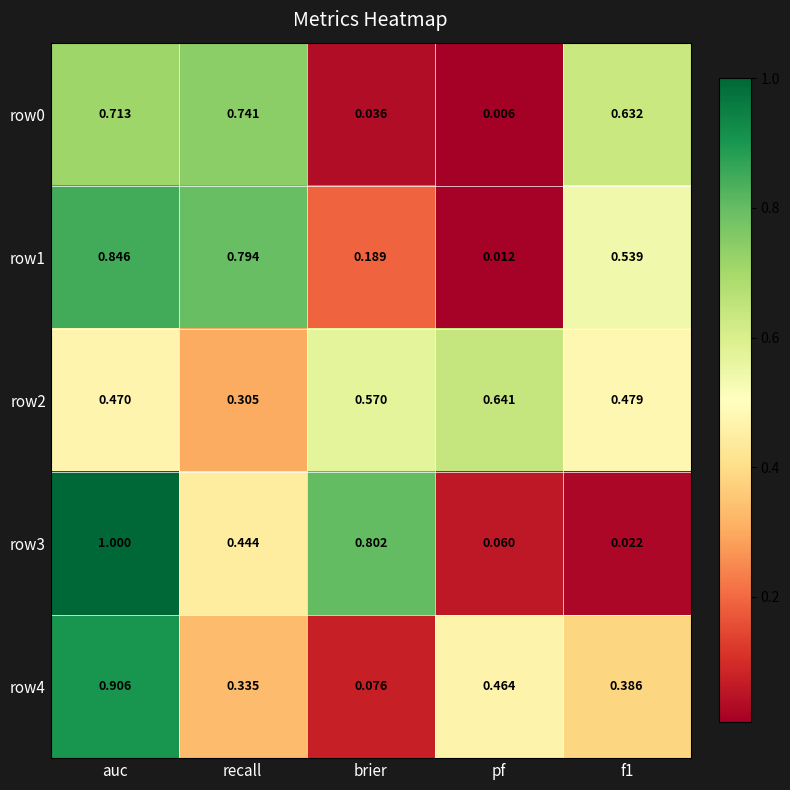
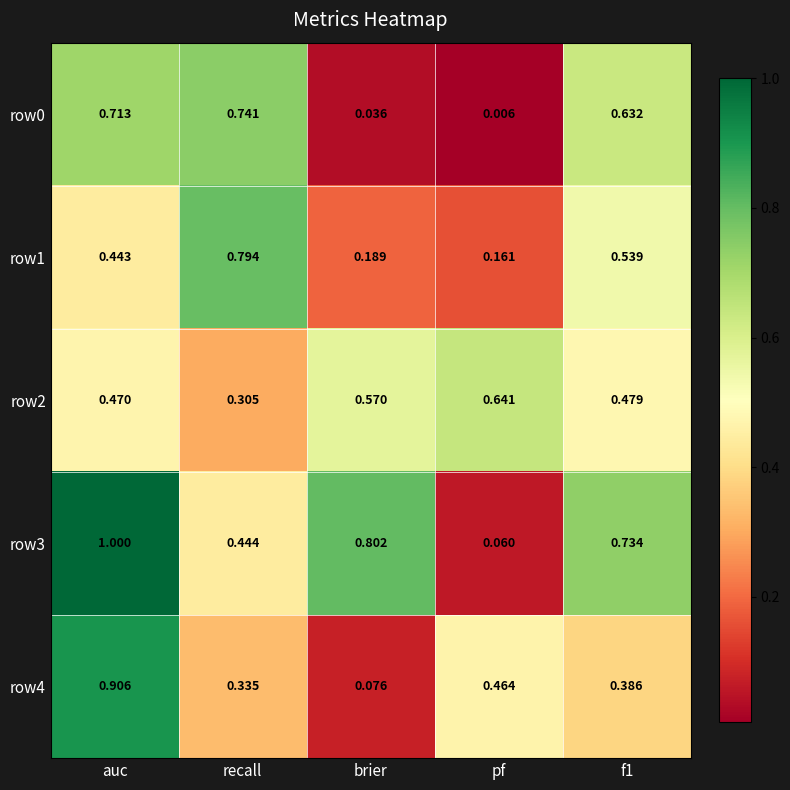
row1, auc: 0.846 -> 0.443
row1, pf: 0.012 -> 0.161
row3, f1: 0.022 -> 0.734
